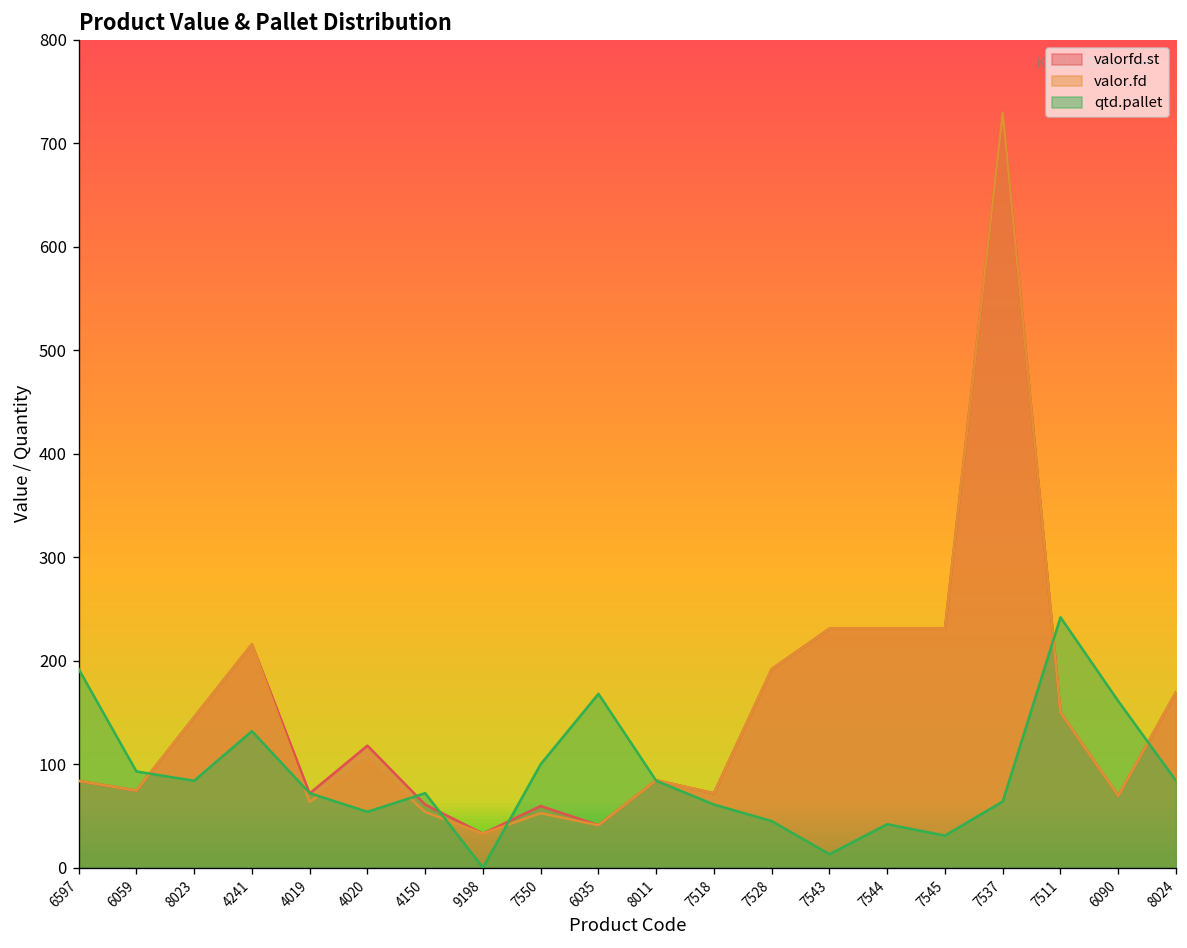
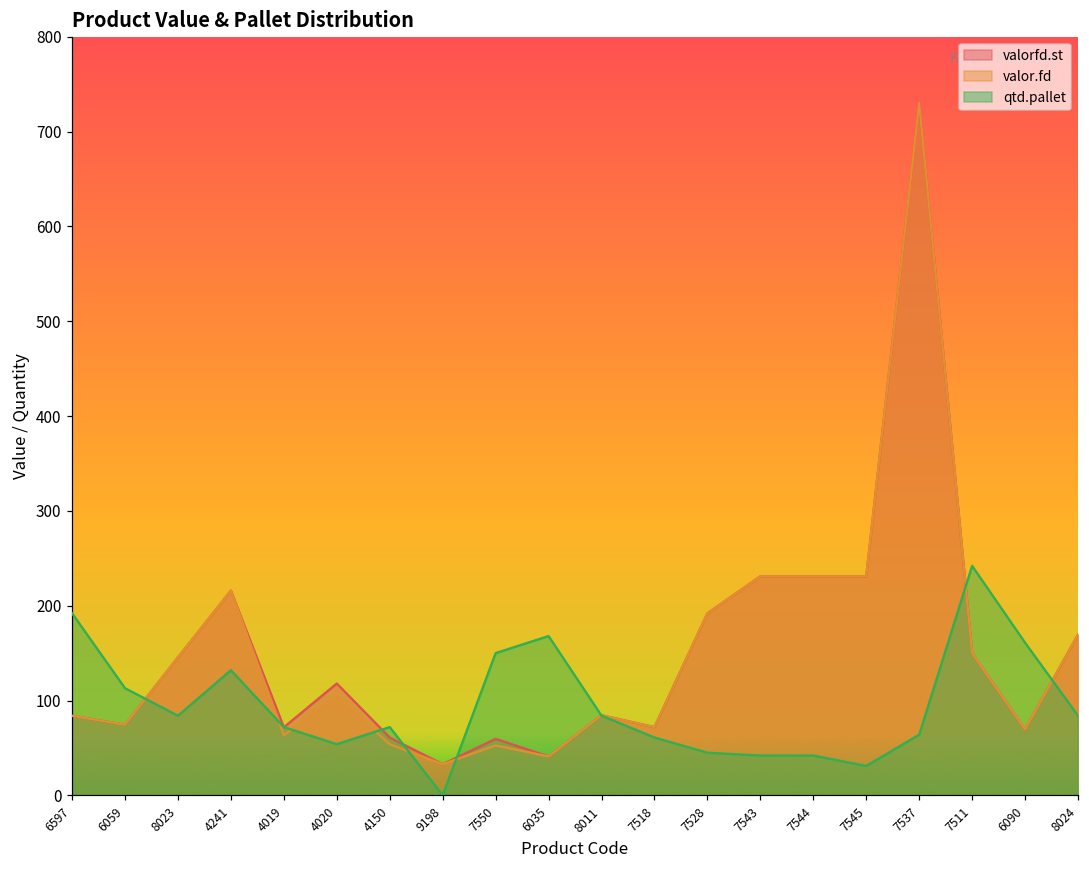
qtd.pallet, 6059: 90 -> 110
qtd.pallet, 7550: 100 -> 150
qtd.pallet, 7543: 10 -> 40
